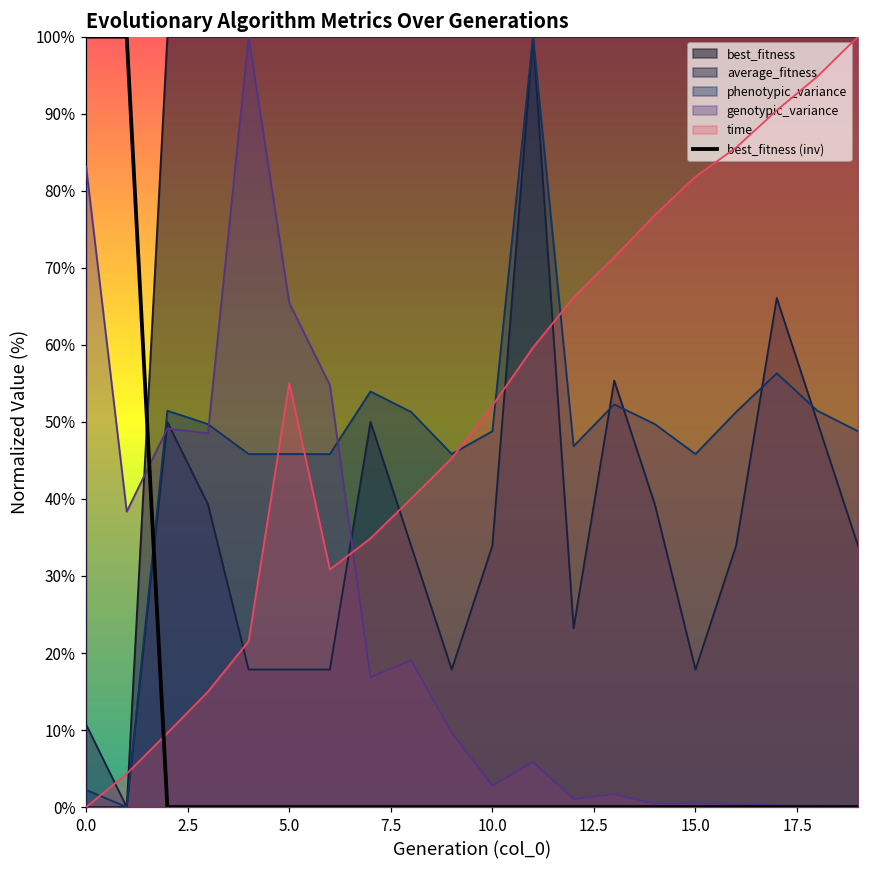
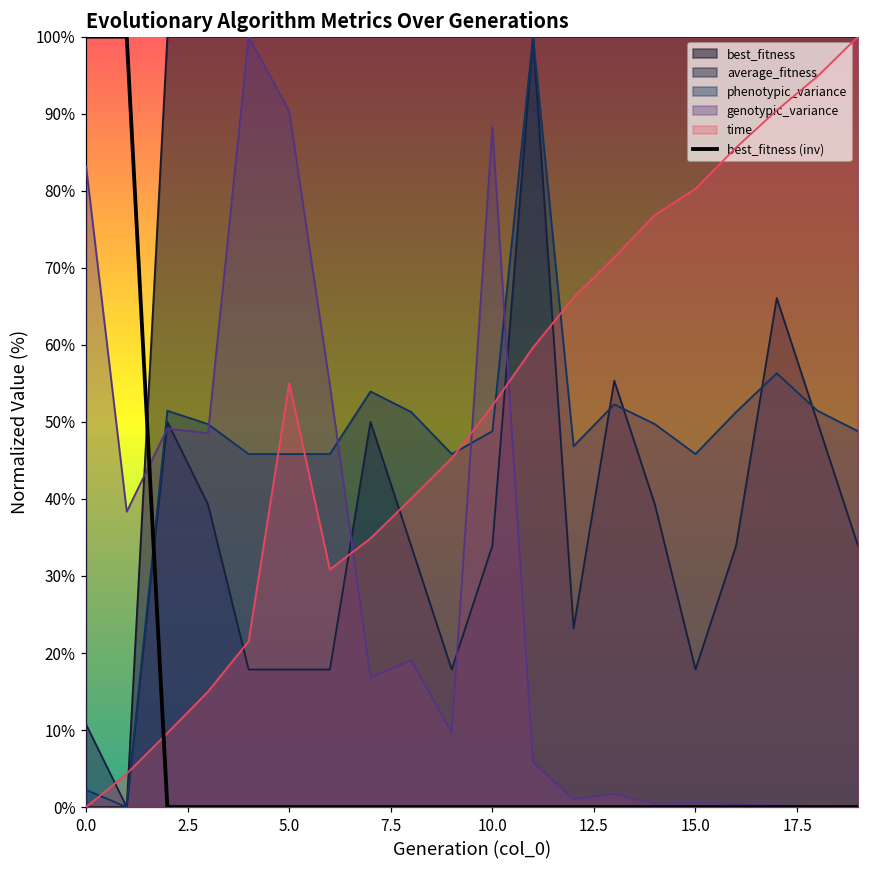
genotypic_variance, 5.0: 65% -> 90%
genotypic_variance, 10.0: 3% -> 88%
time, 15.0: 82% -> 80%
